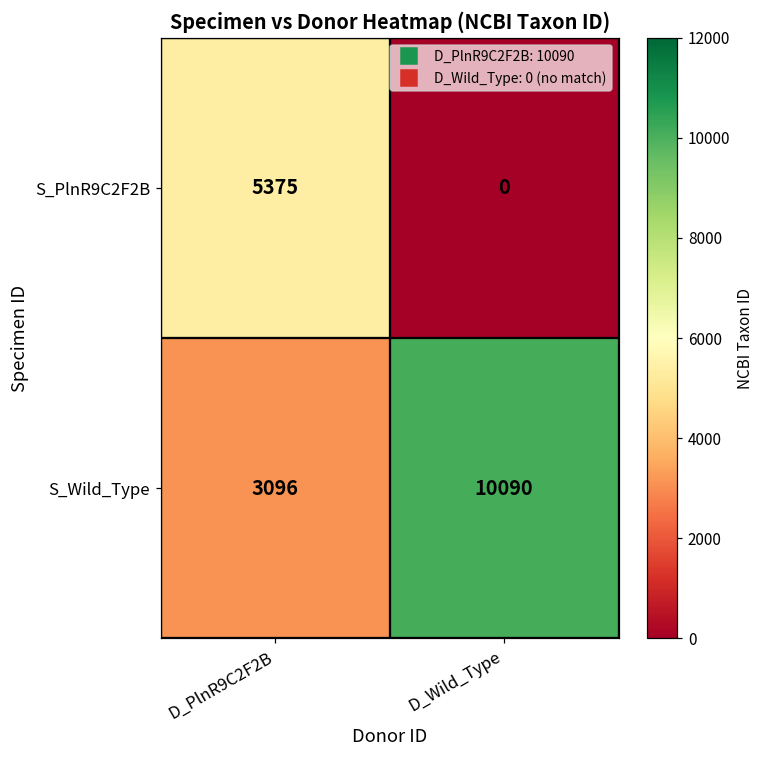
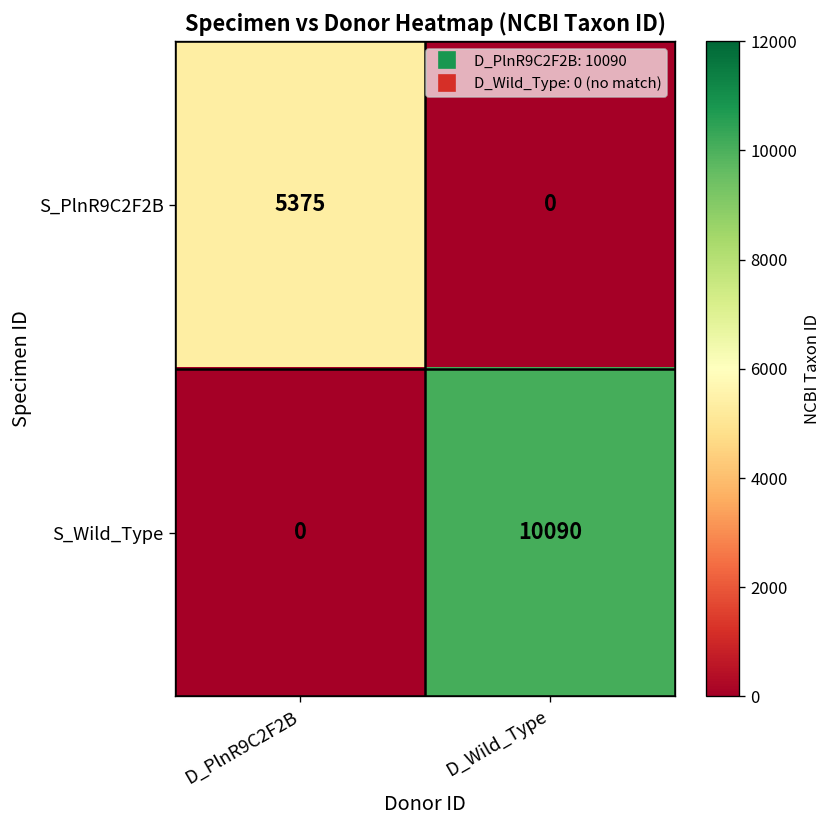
S_Wild_Type, D_PlnR9C2F2B: 3096 -> 0
